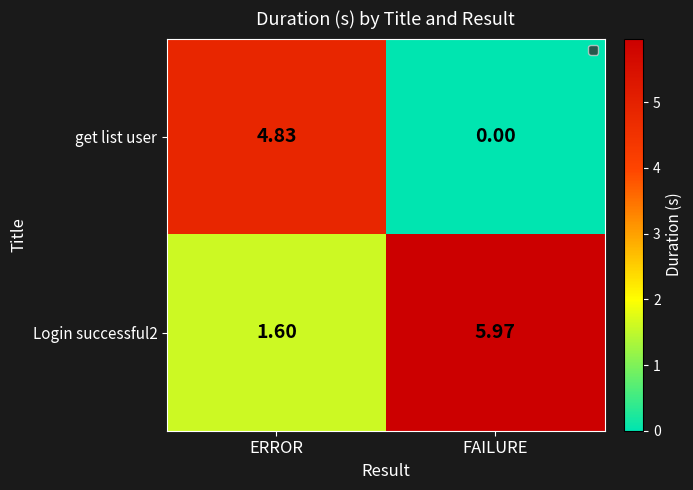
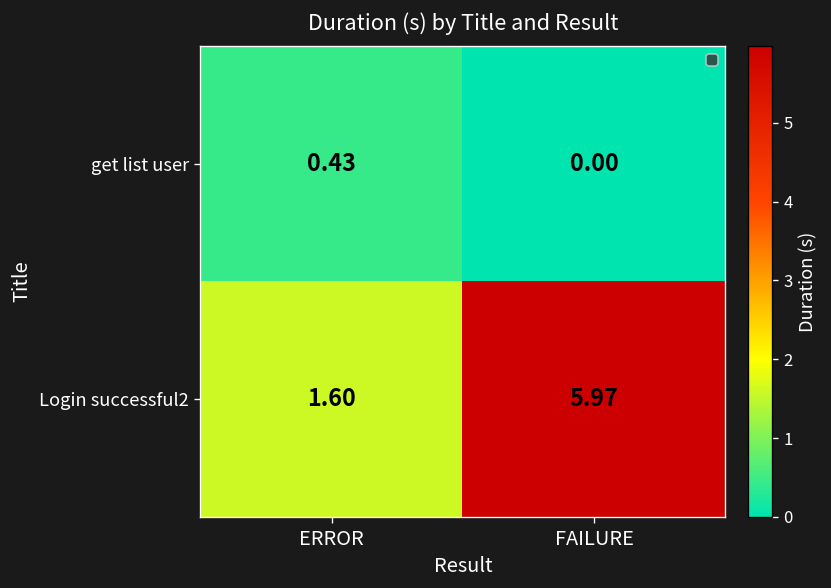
get list user, ERROR: 4.83 -> 0.43
